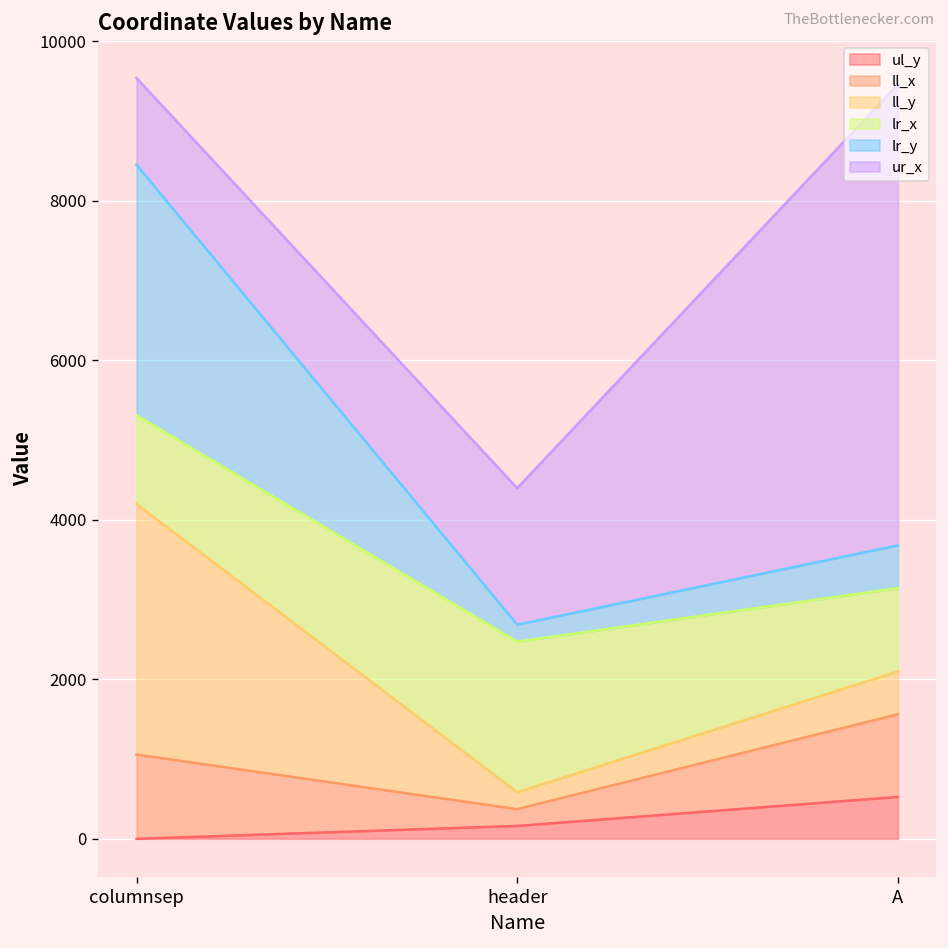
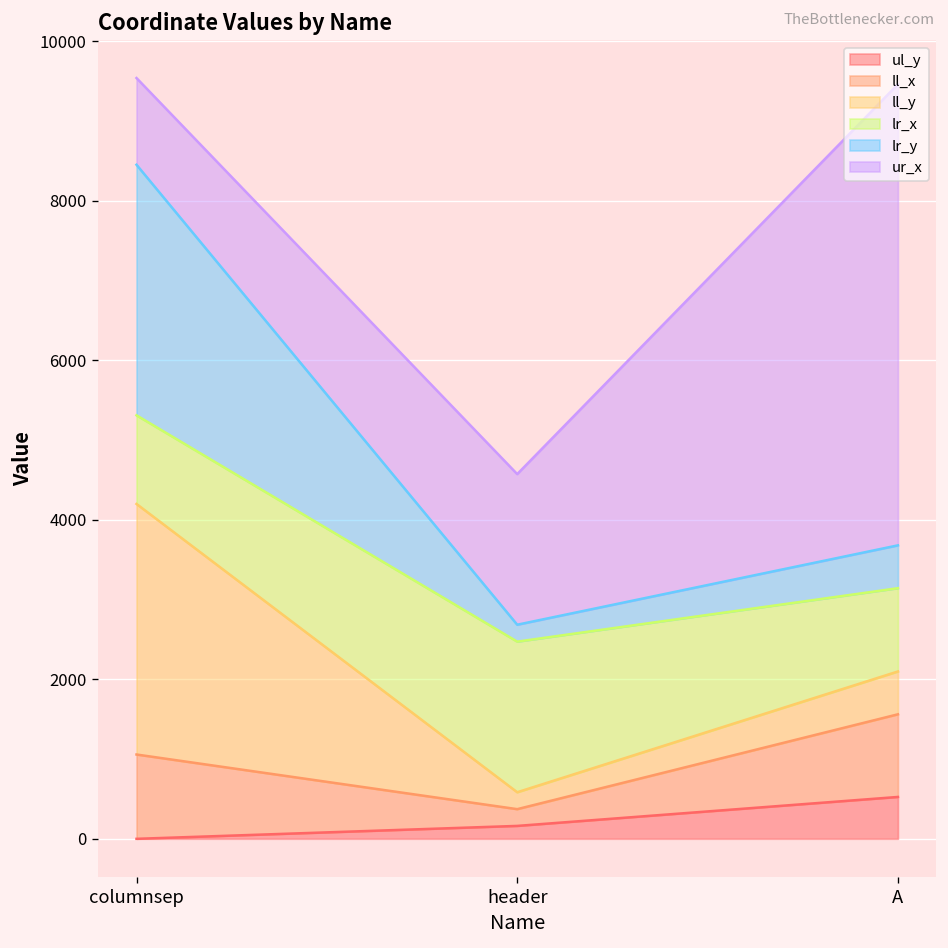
ur_x, header: 1700 -> 1900
